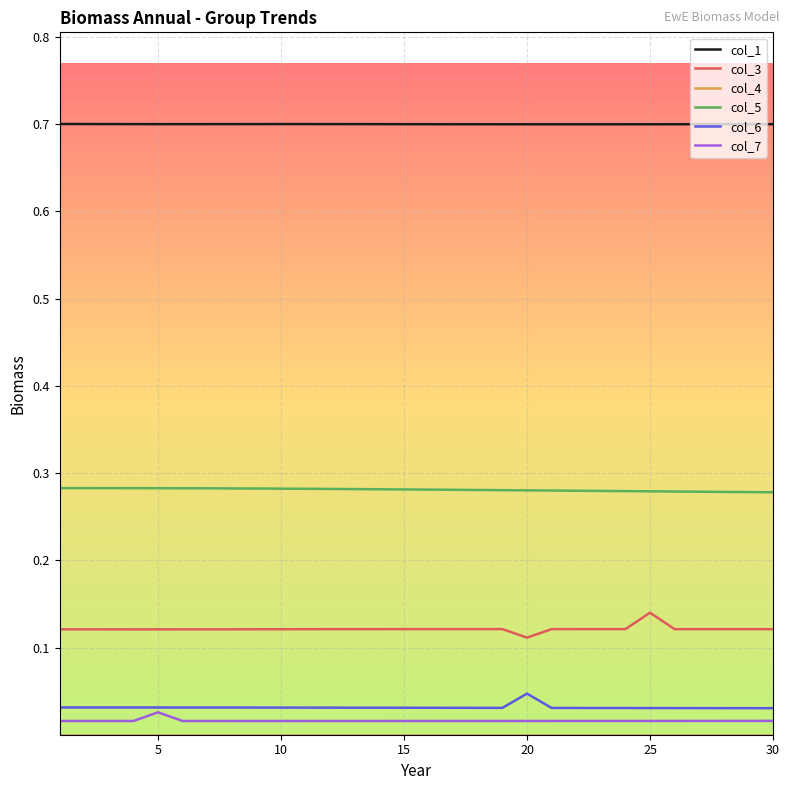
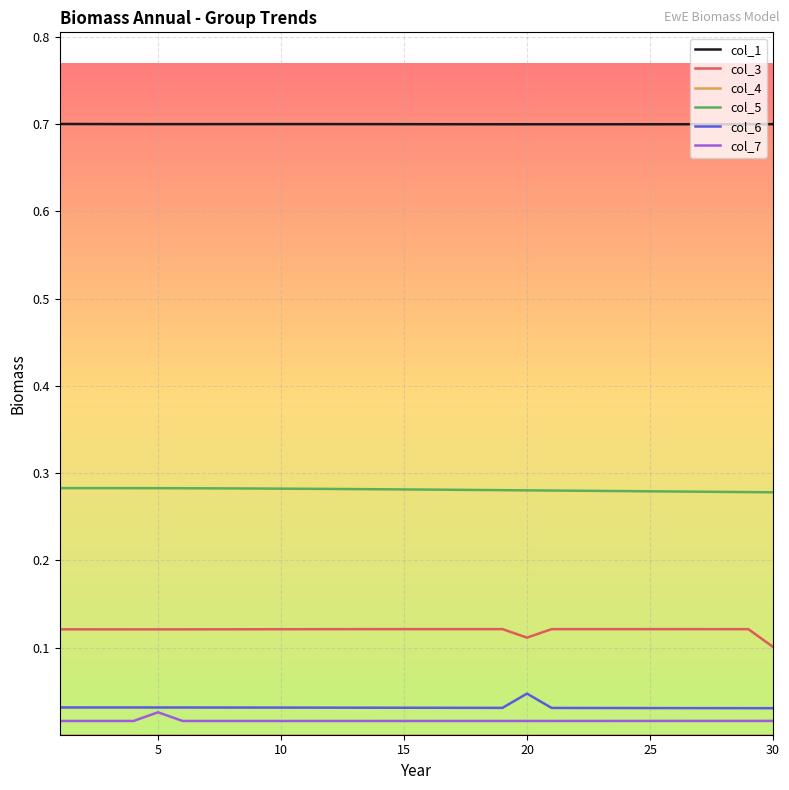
col_3, 25: 0.14 -> 0.12
col_3, 30: 0.12 -> 0.10
